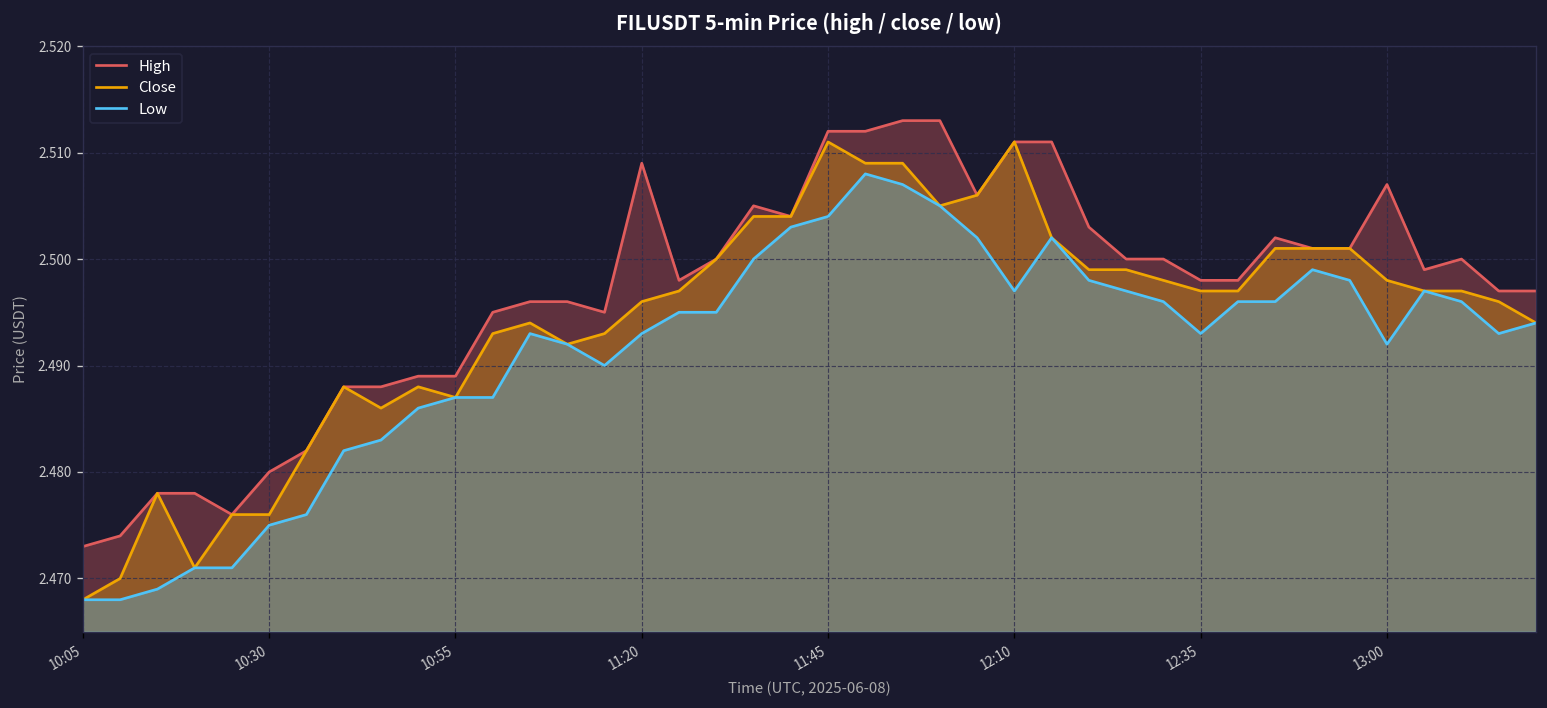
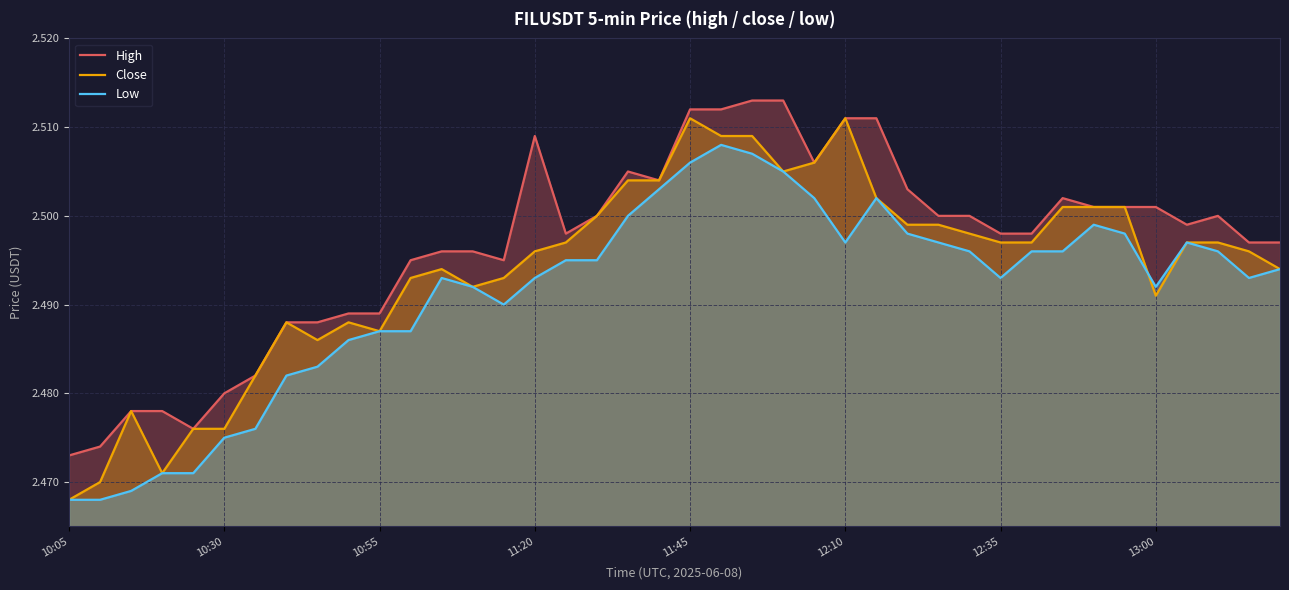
Low, 11:45: 2.504 -> 2.506
High, 13:00: 2.507 -> 2.501
Close, 13:00: 2.498 -> 2.491
